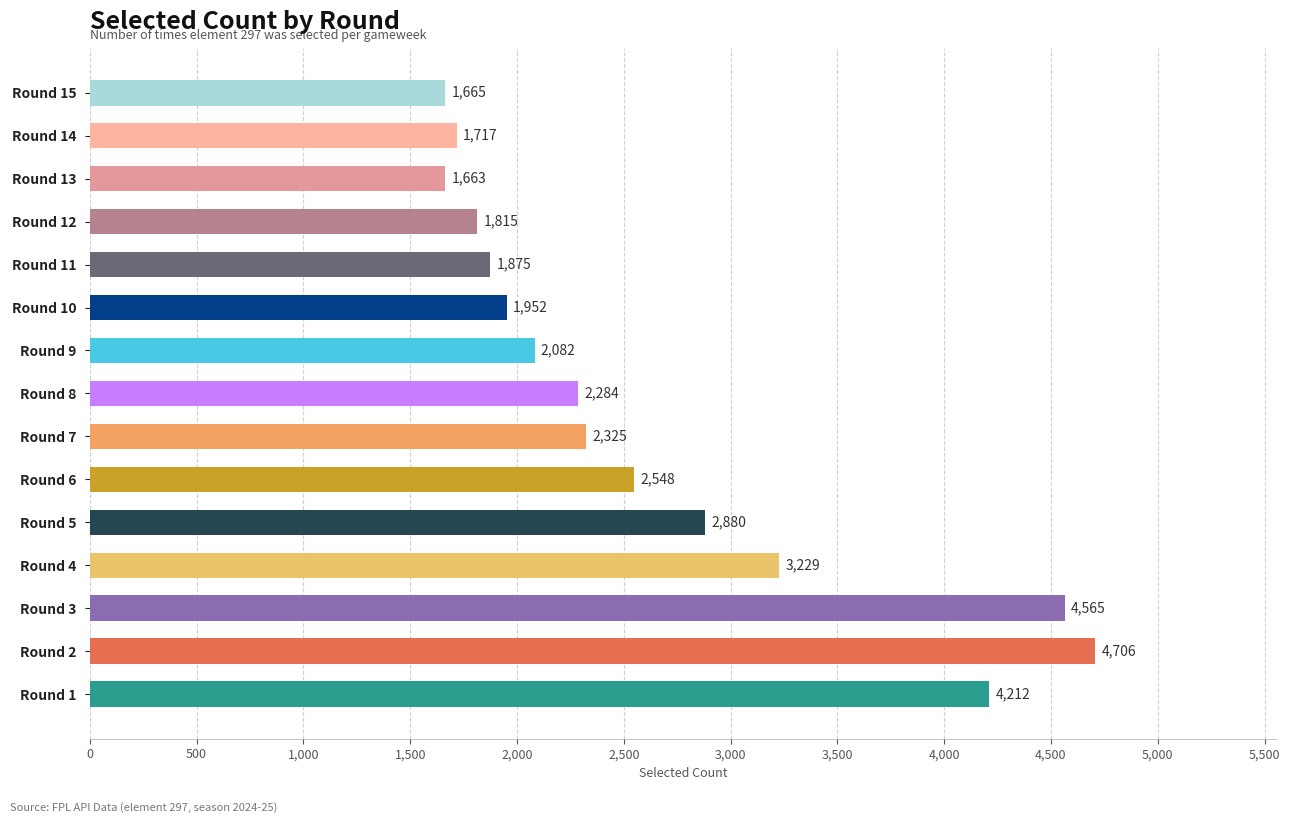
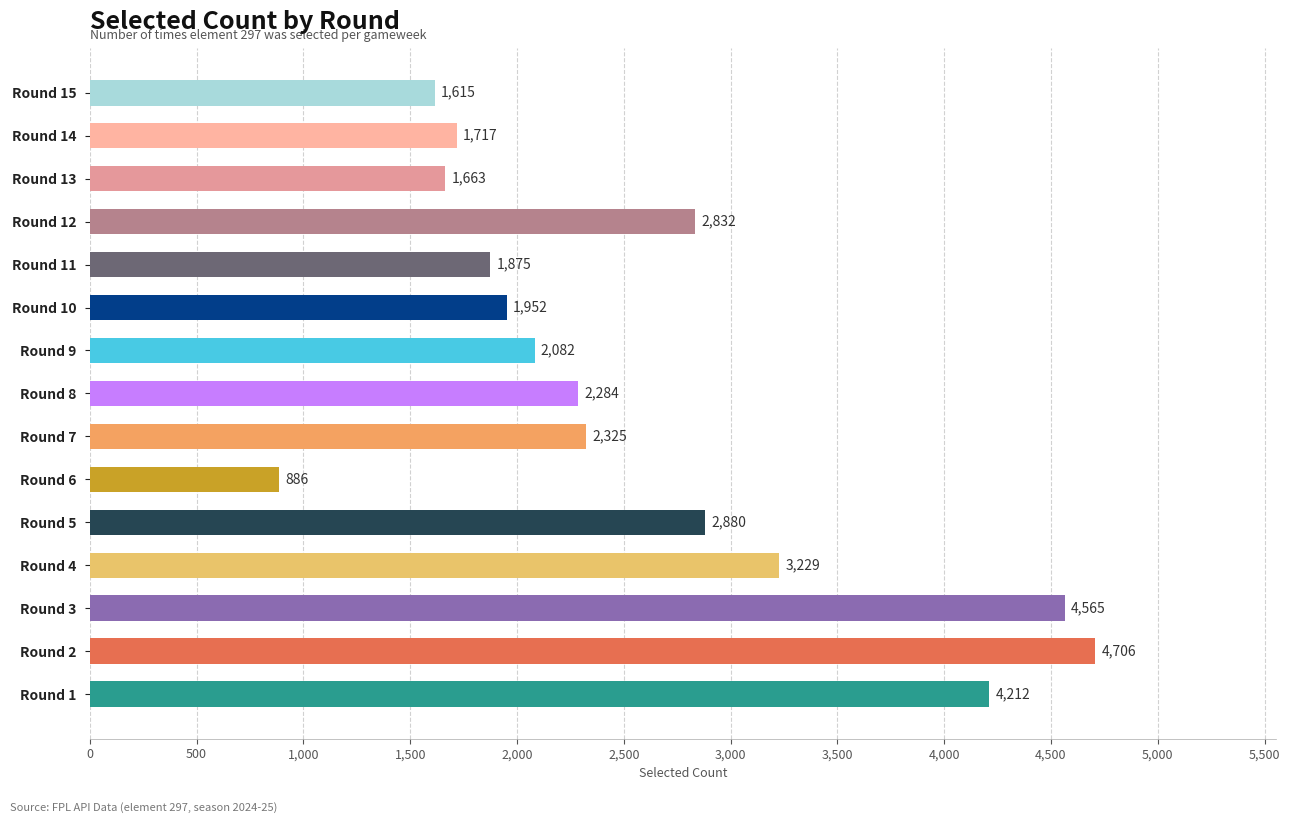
Round 15: 1,665 -> 1,615
Round 12: 1,815 -> 2,832
Round 6: 2,548 -> 886
